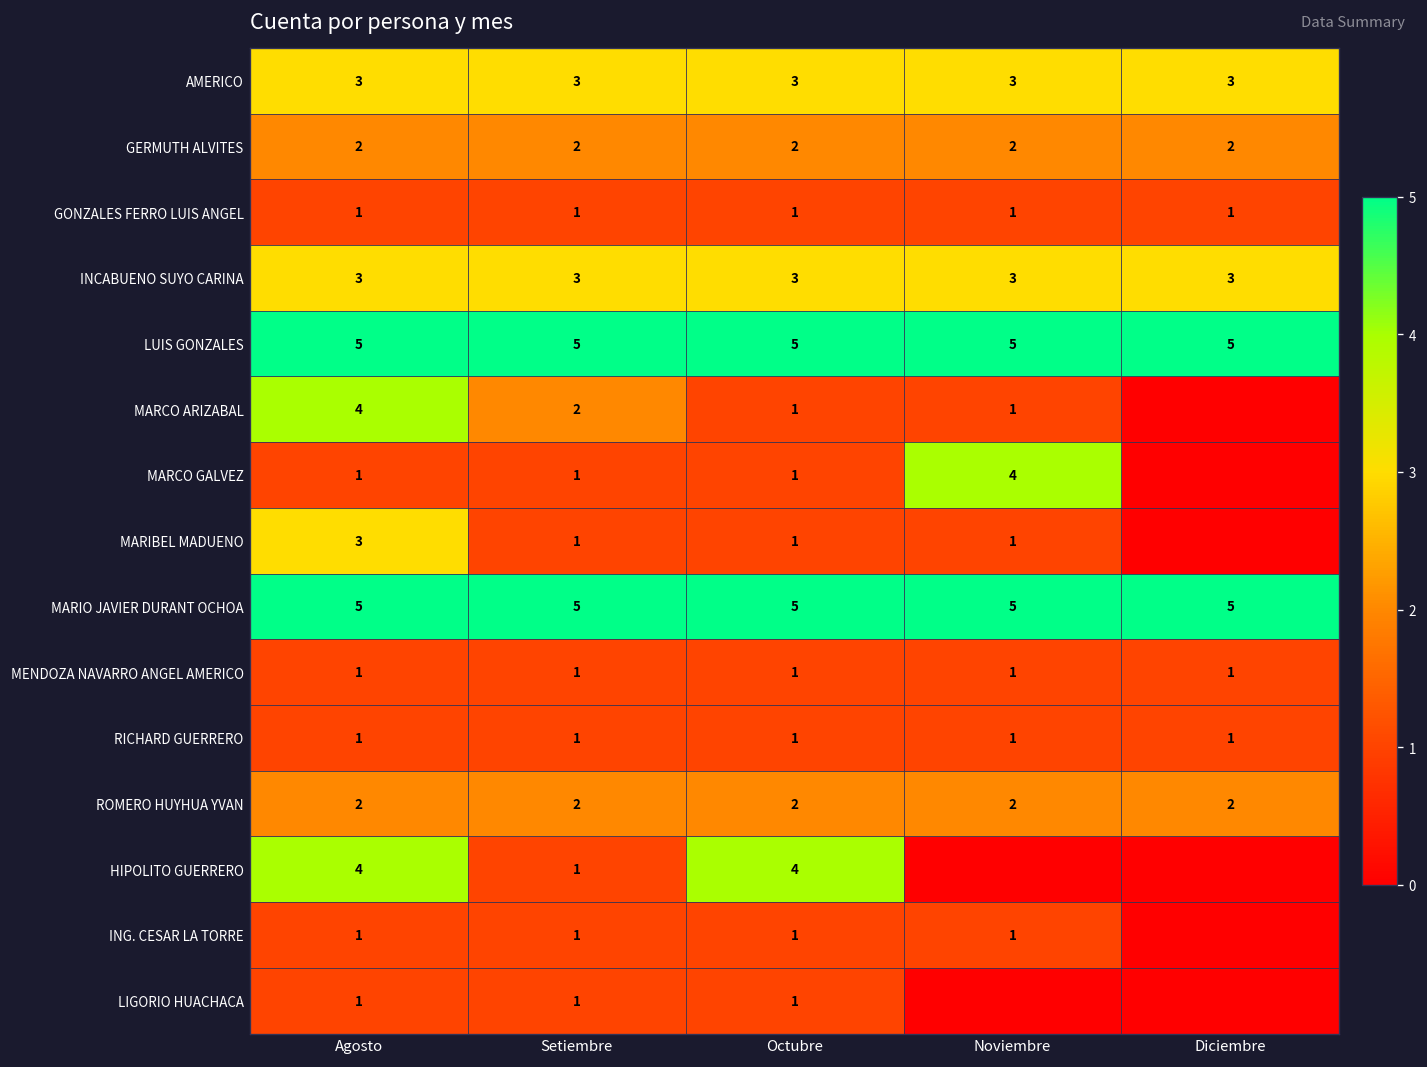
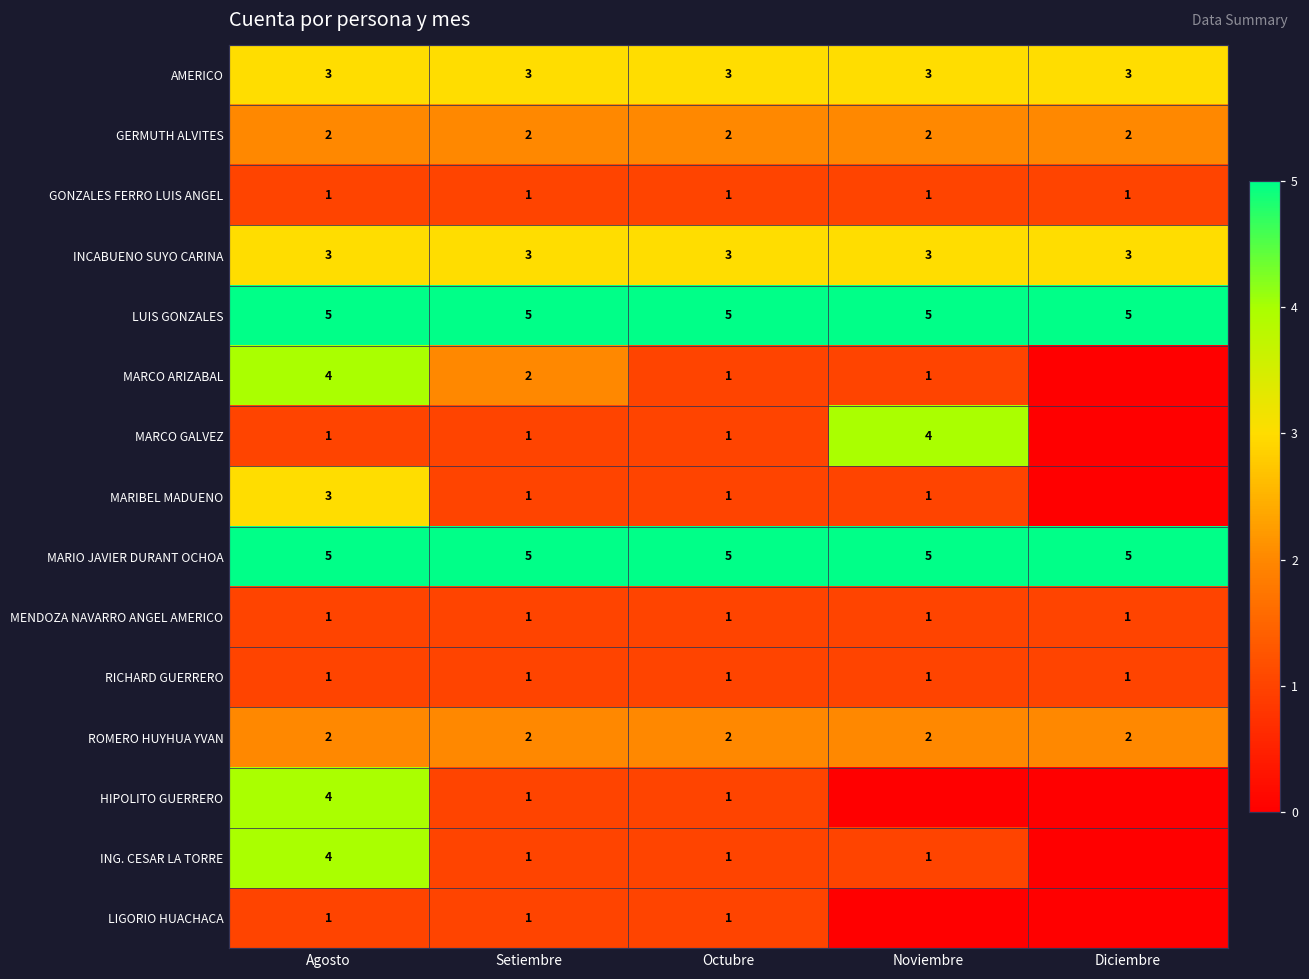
HIPOLITO GUERRERO, Octubre: 4 -> 1
ING. CESAR LA TORRE, Agosto: 1 -> 4
